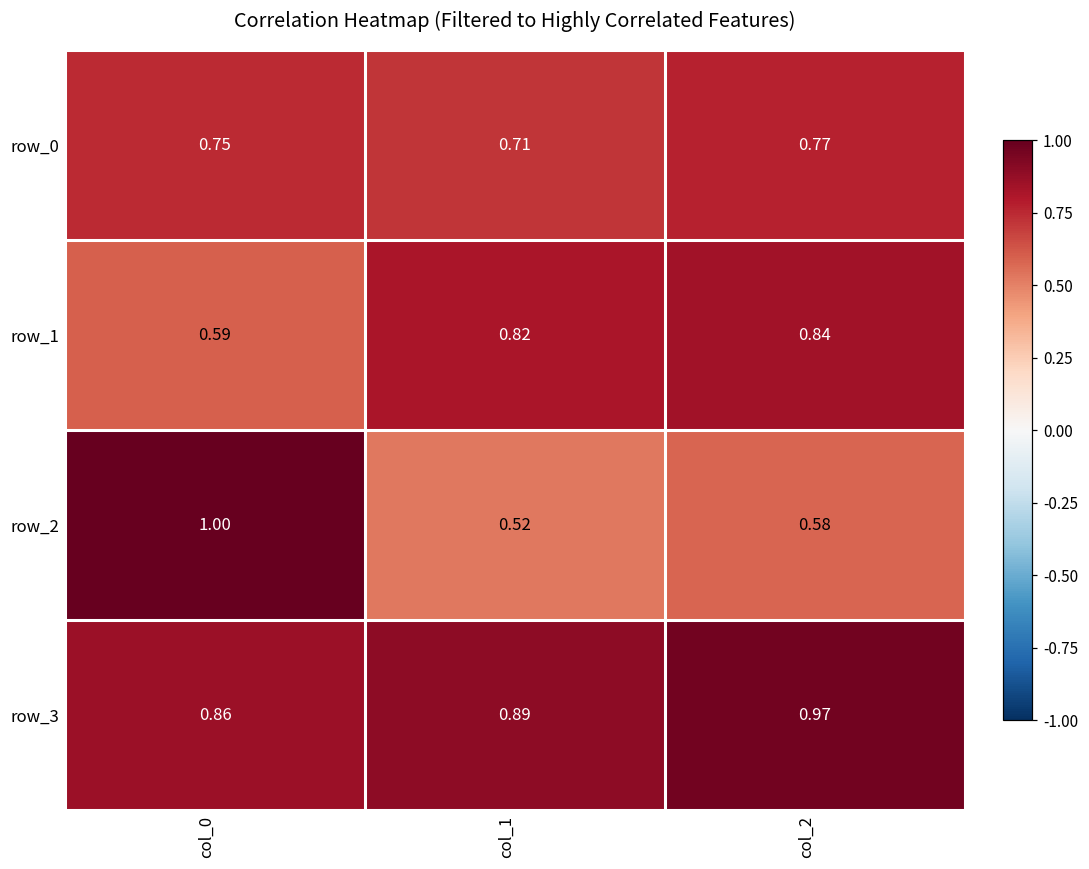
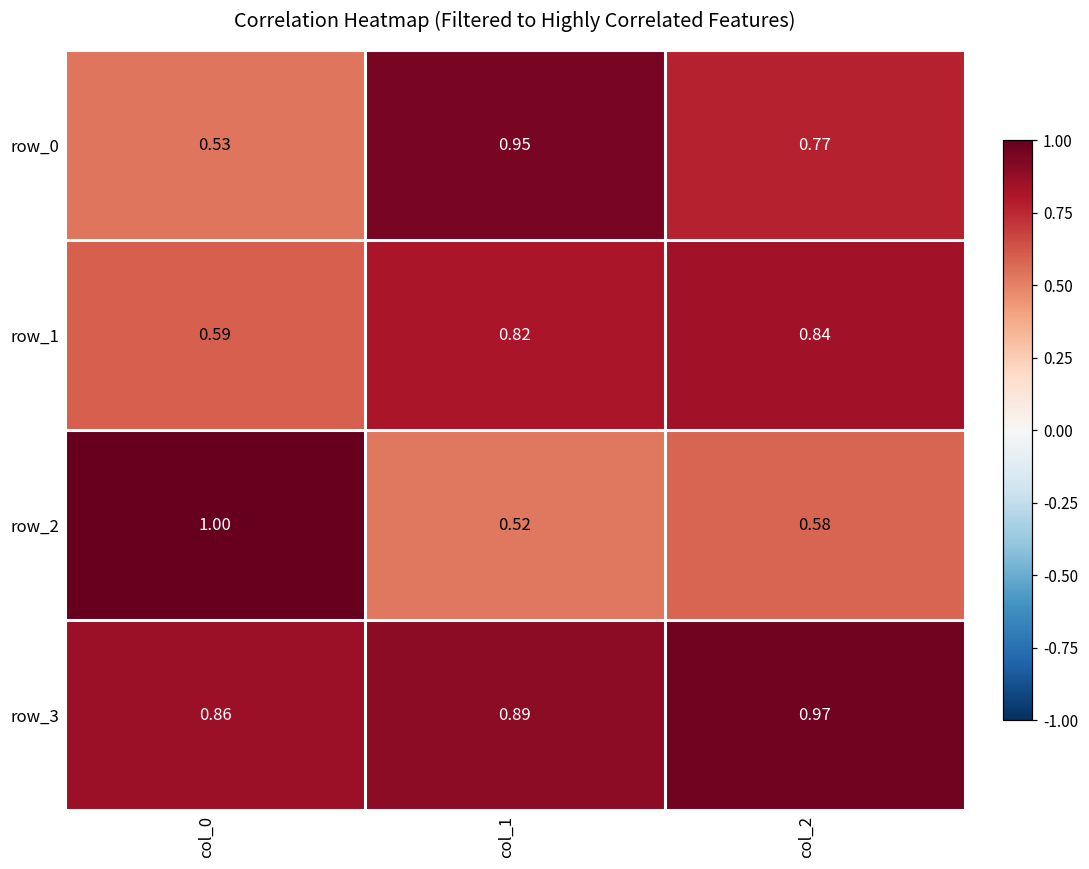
row_0, col_0: 0.75 -> 0.53
row_0, col_1: 0.71 -> 0.95
